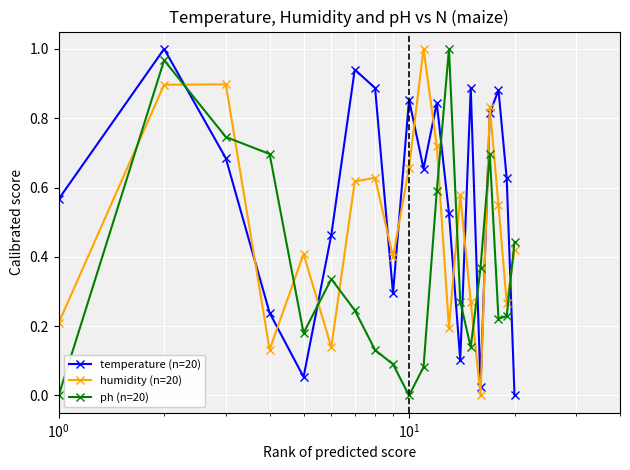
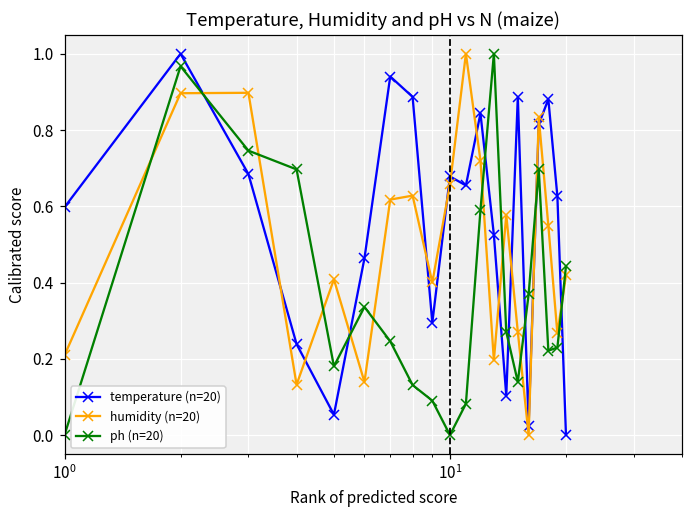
temperature (n=20), 10^0: 0.57 -> 0.60
temperature (n=20), 10^1: 0.85 -> 0.68
